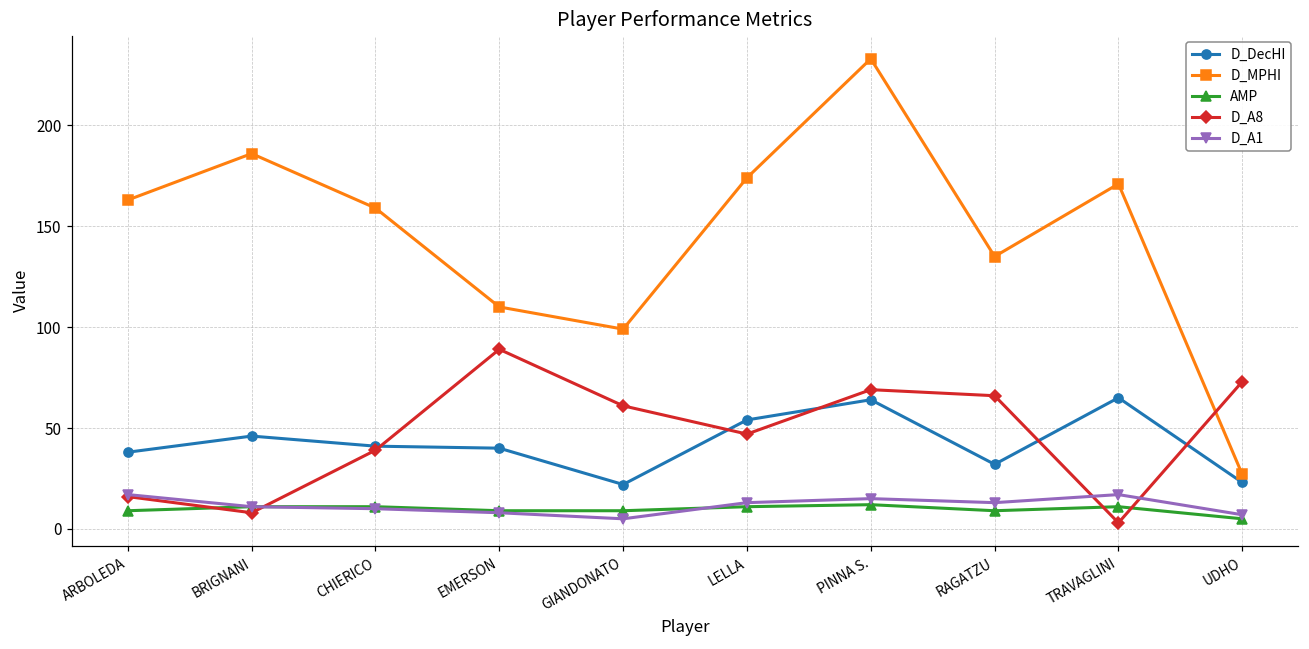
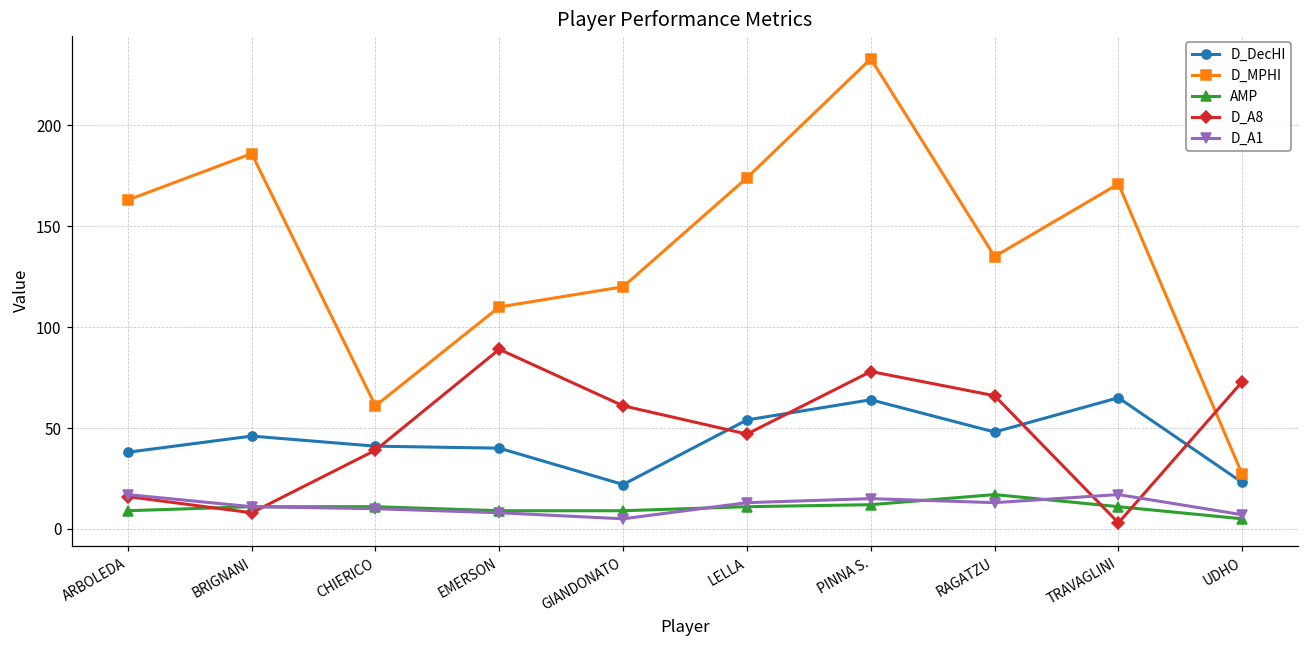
D_MPHI, CHIERICO: 159 -> 61
D_MPHI, GIANDONATO: 99 -> 120
D_A8, PINNA S.: 69 -> 78
D_DecHI, RAGATZU: 32 -> 48
AMP, RAGATZU: 9 -> 17
